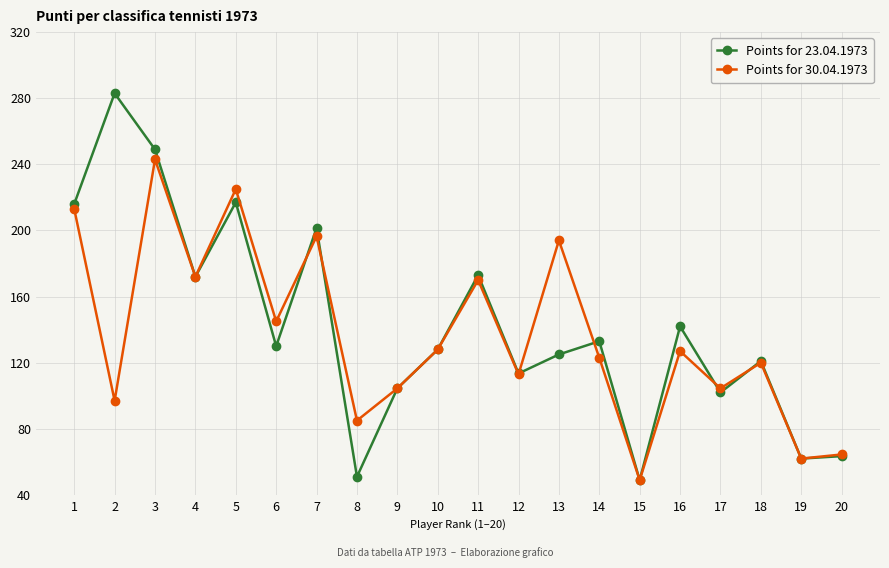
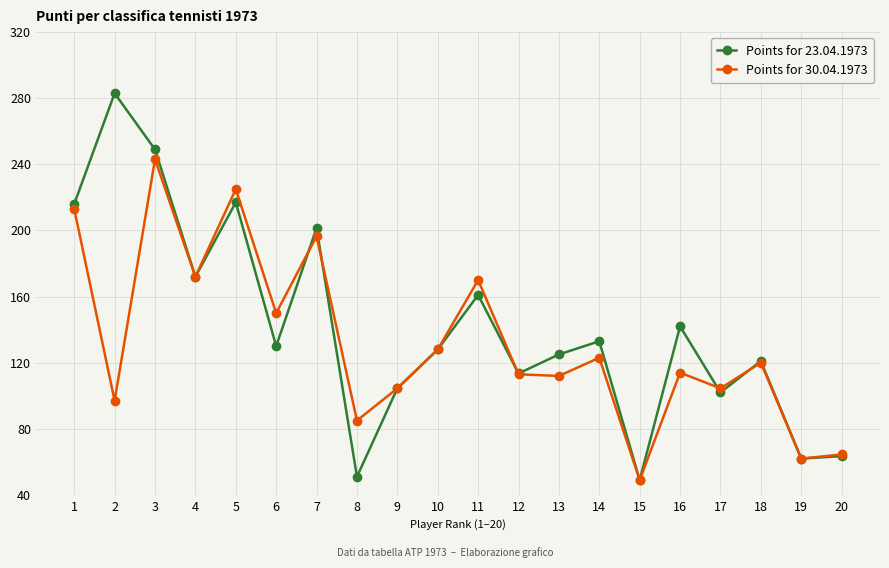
Points for 30.04.1973, 6: 145 -> 150
Points for 23.04.1973, 11: 173 -> 161
Points for 30.04.1973, 13: 194 -> 112
Points for 30.04.1973, 16: 127 -> 114
